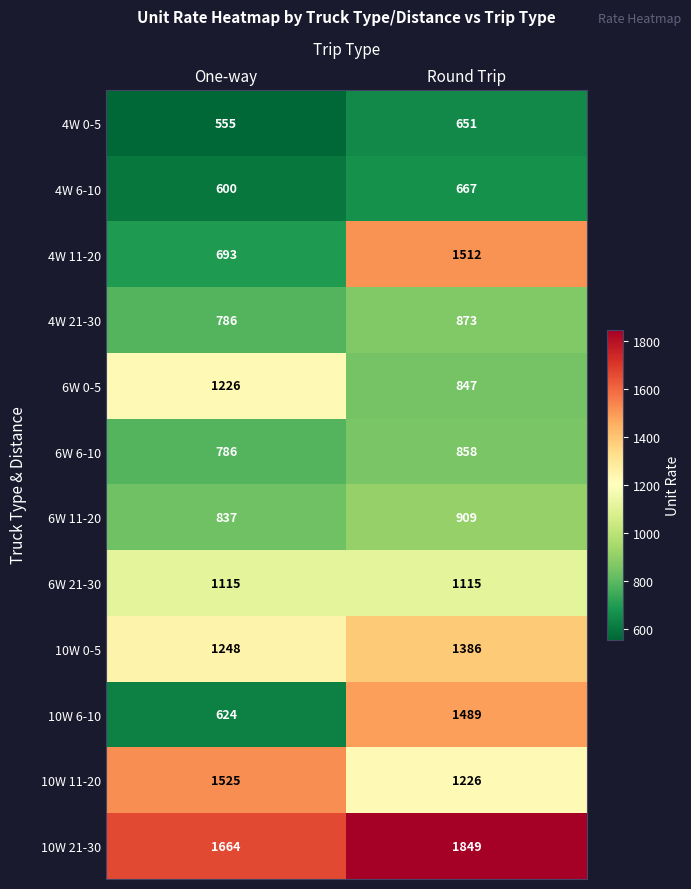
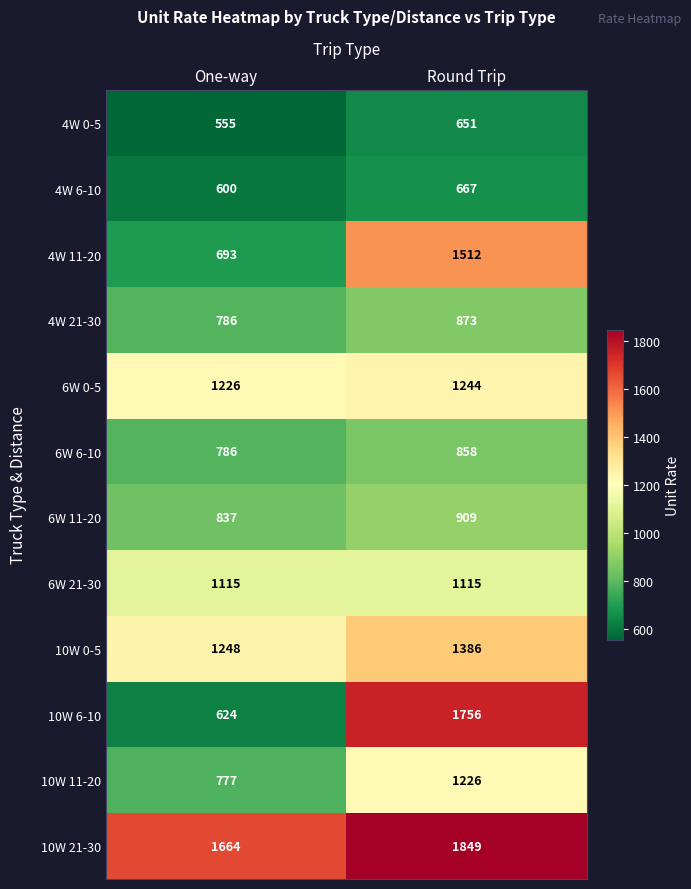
6W 0-5, Round Trip: 847 -> 1244
10W 6-10, Round Trip: 1489 -> 1756
10W 11-20, One-way: 1525 -> 777
